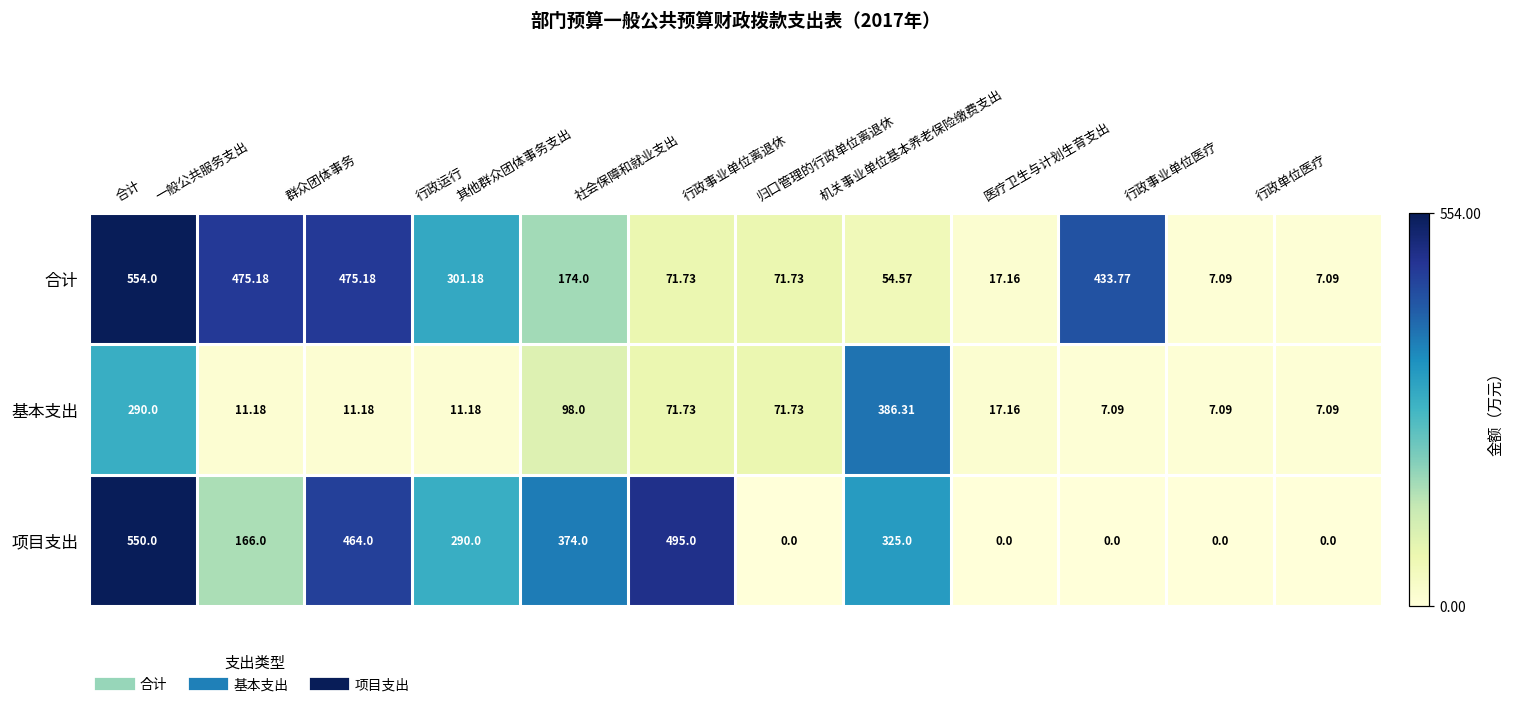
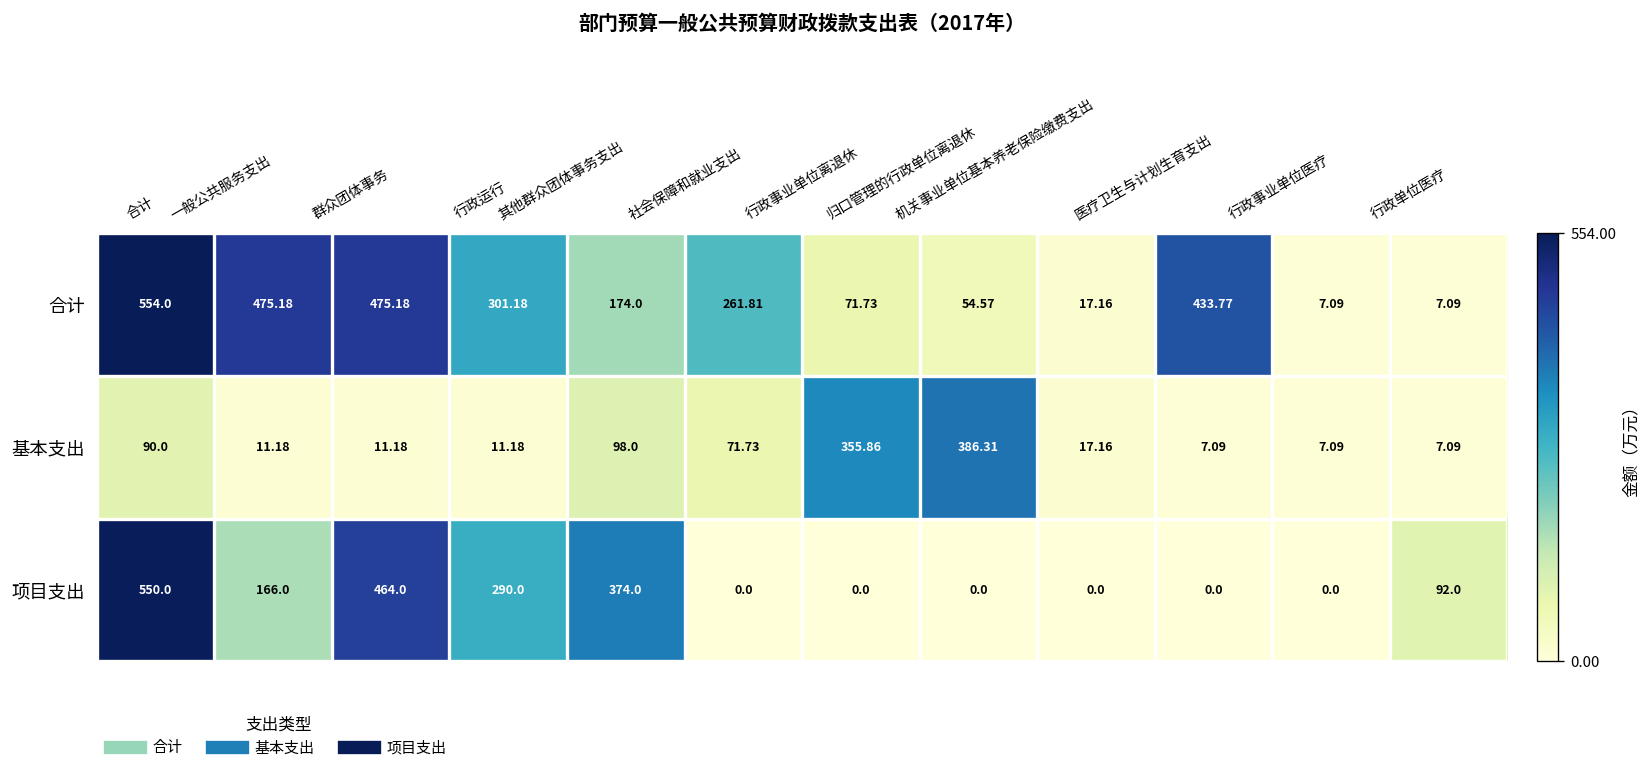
合计, 社会保障和就业支出: 71.73 -> 261.81
基本支出, 合计: 290.0 -> 90.0
基本支出, 行政事业单位离退休: 71.73 -> 355.86
项目支出, 社会保障和就业支出: 495.0 -> 0.0
项目支出, 归口管理的行政单位离退休: 325.0 -> 0.0
项目支出, 行政单位医疗: 0.0 -> 92.0
